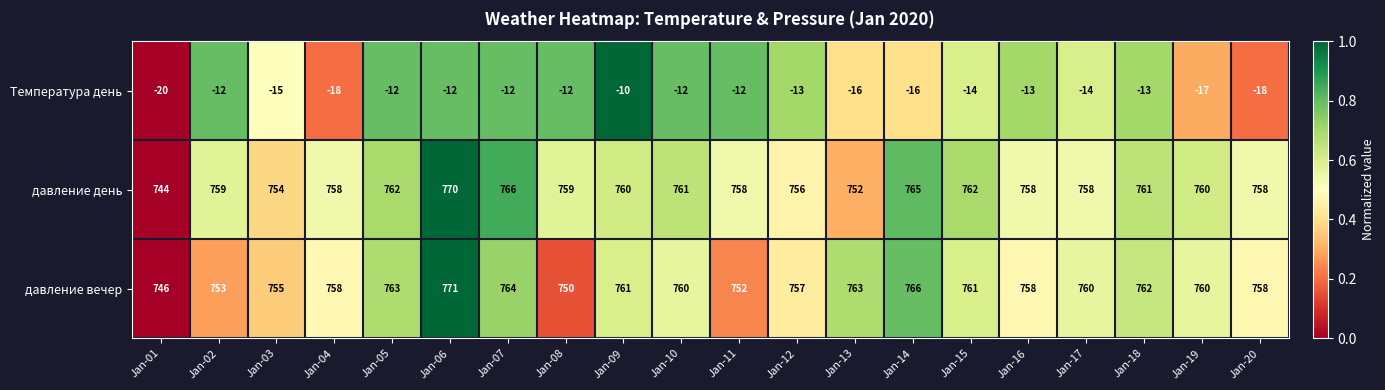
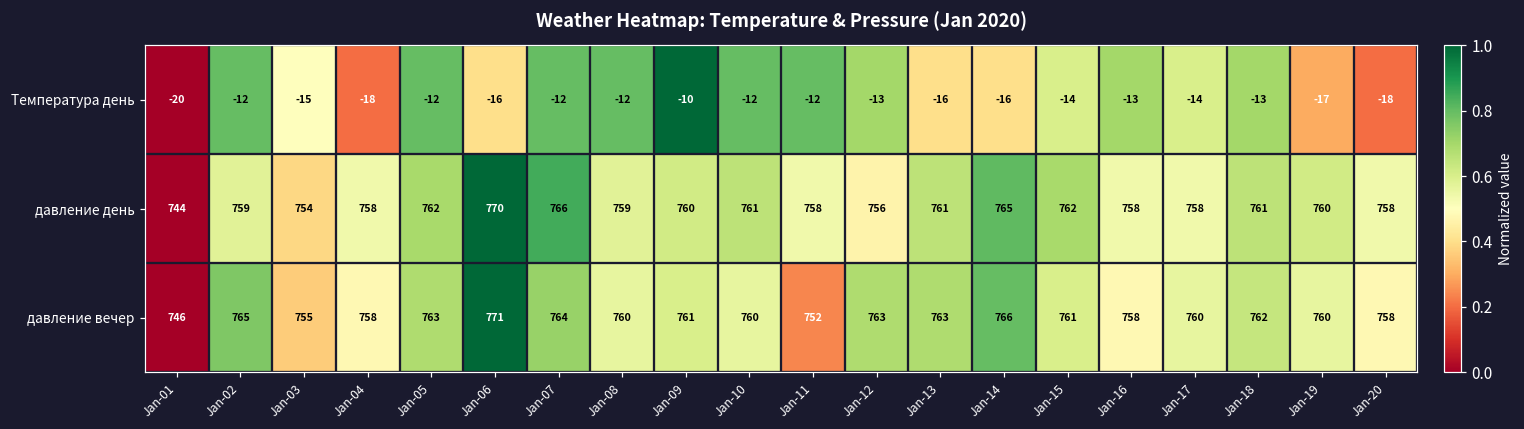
Температура день, Jan-06: -12 -> -16
давление день, Jan-13: 752 -> 761
давление вечер, Jan-02: 753 -> 765
давление вечер, Jan-08: 750 -> 760
давление вечер, Jan-12: 757 -> 763
